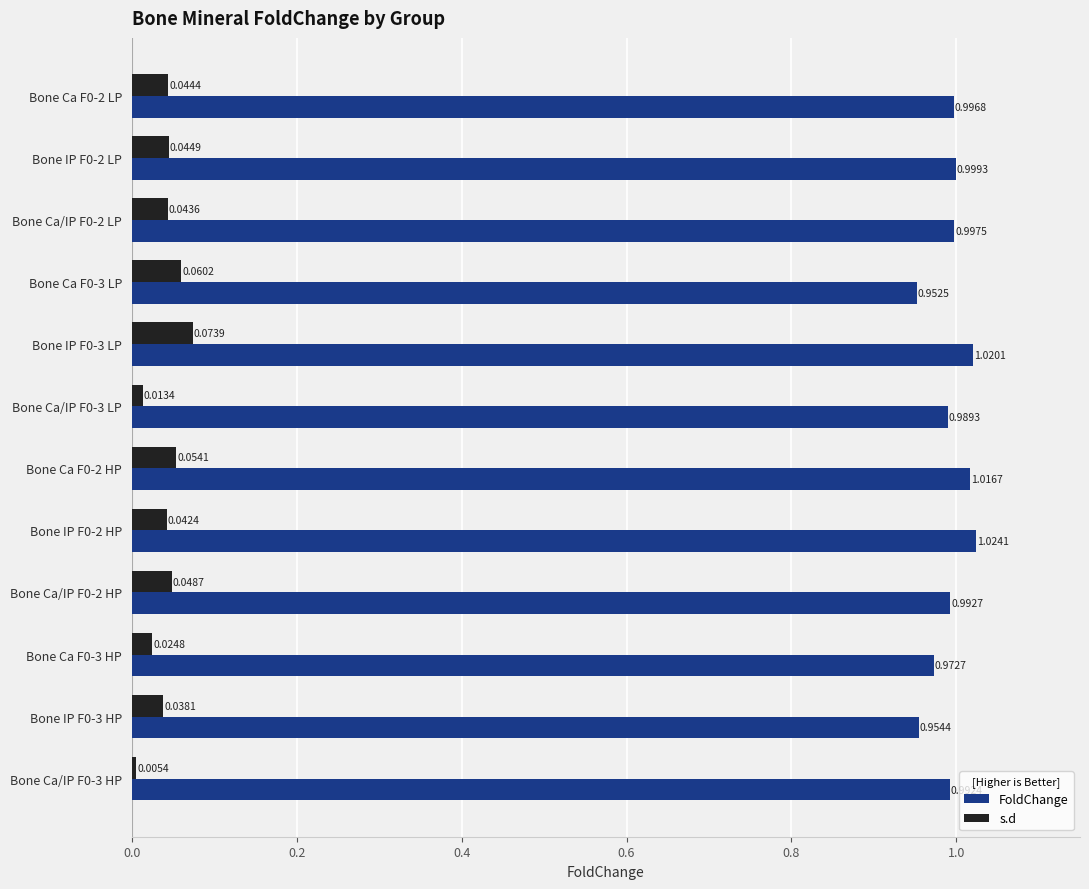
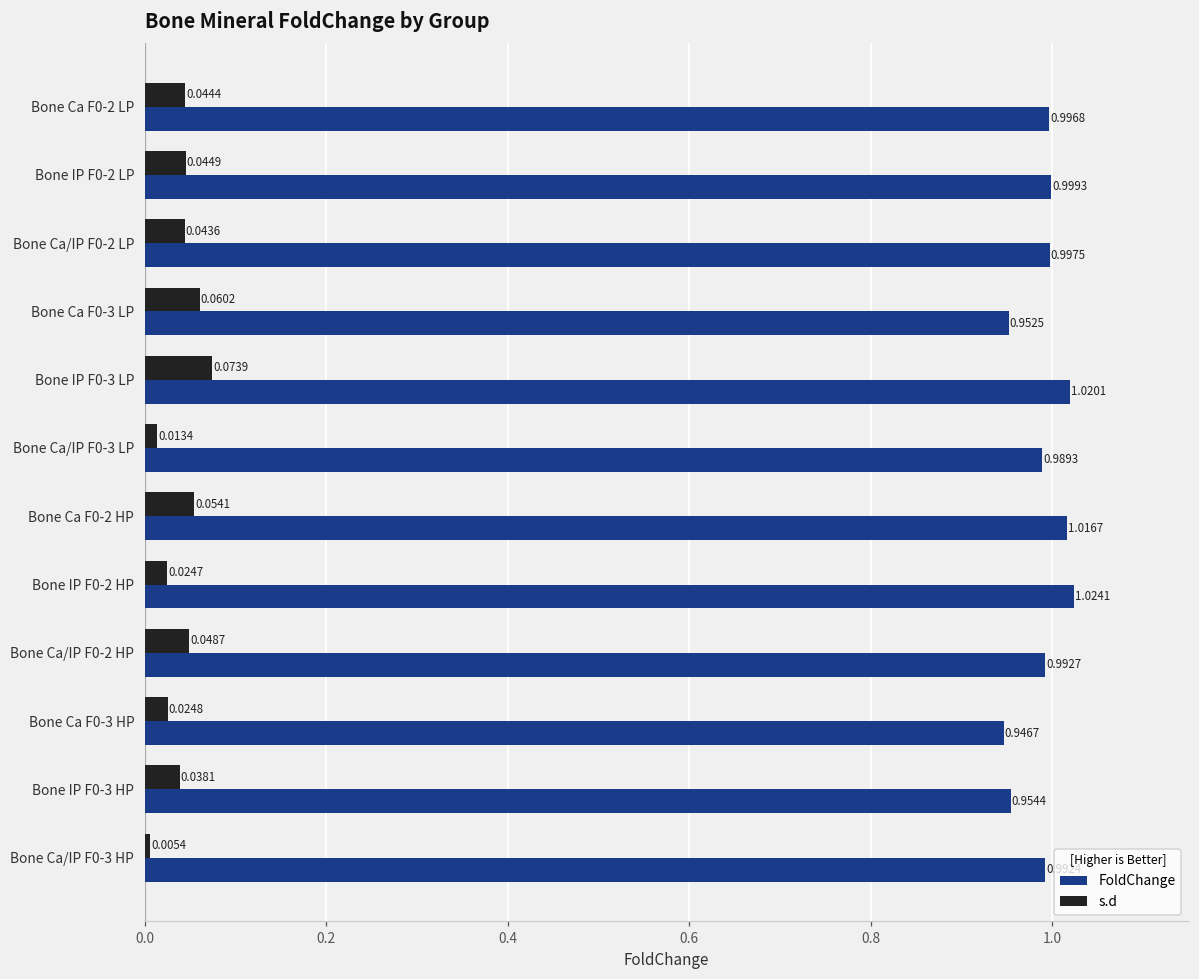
s.d, Bone IP F0-2 HP: 0.0424 -> 0.0247
FoldChange, Bone Ca F0-3 HP: 0.9727 -> 0.9467
